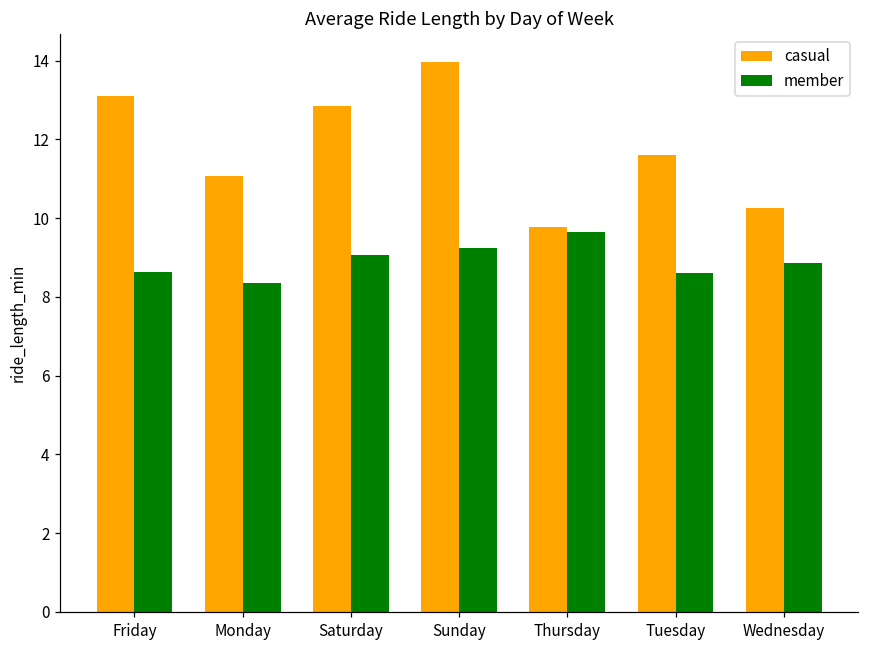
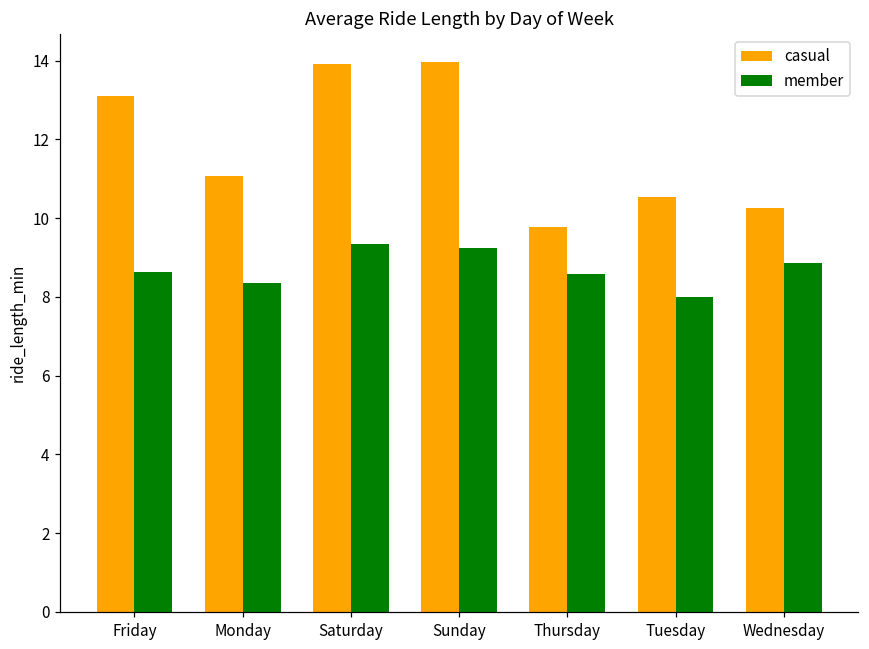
casual, Saturday: 12.8 -> 13.9
member, Saturday: 9.1 -> 9.3
member, Thursday: 9.6 -> 8.6
casual, Tuesday: 11.6 -> 10.5
member, Tuesday: 8.6 -> 8.0
